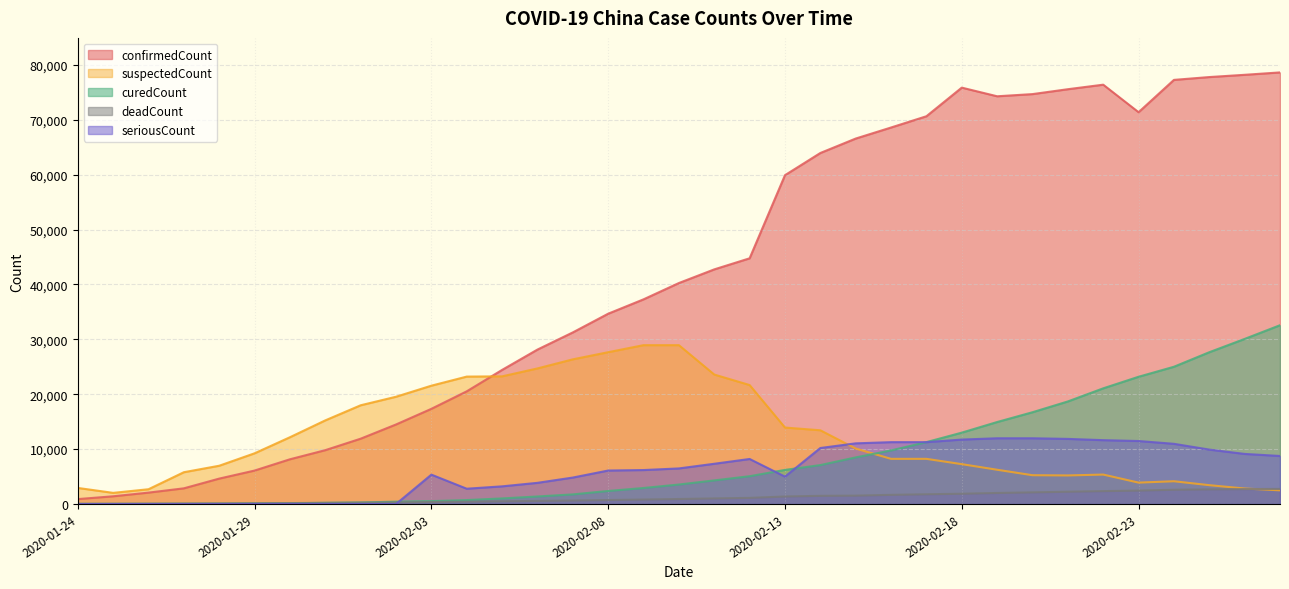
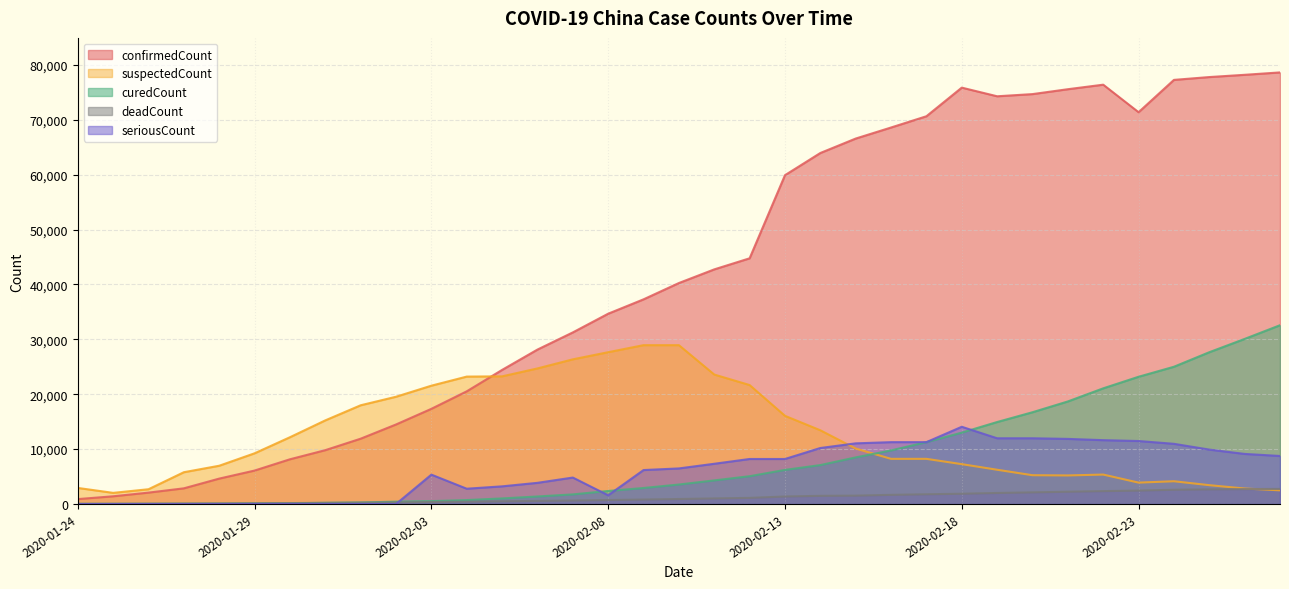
seriousCount, 2020-02-08: 6,000 -> 2,000
suspectedCount, 2020-02-13: 14,000 -> 16,000
seriousCount, 2020-02-13: 5,000 -> 8,000
seriousCount, 2020-02-18: 12,000 -> 14,000
